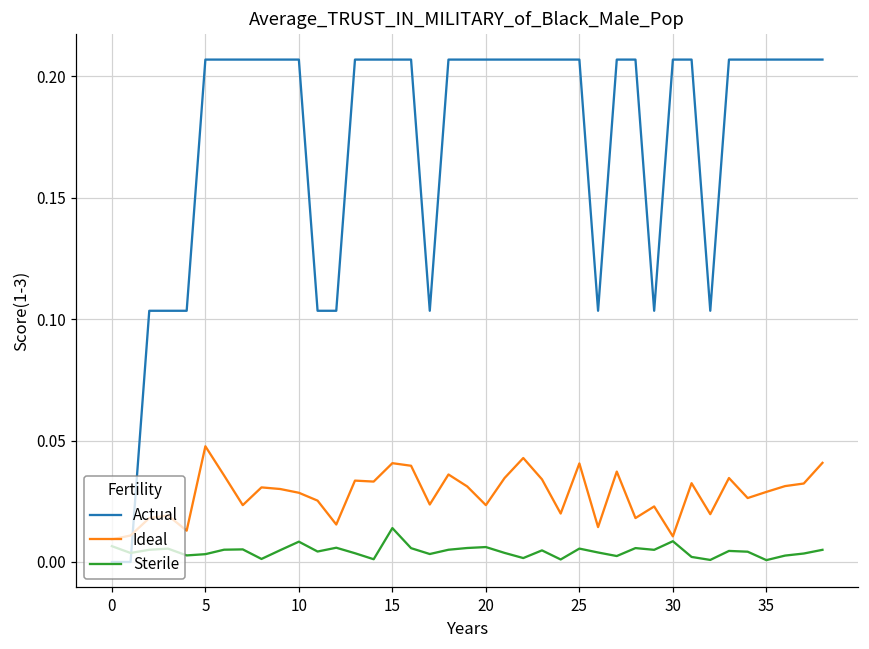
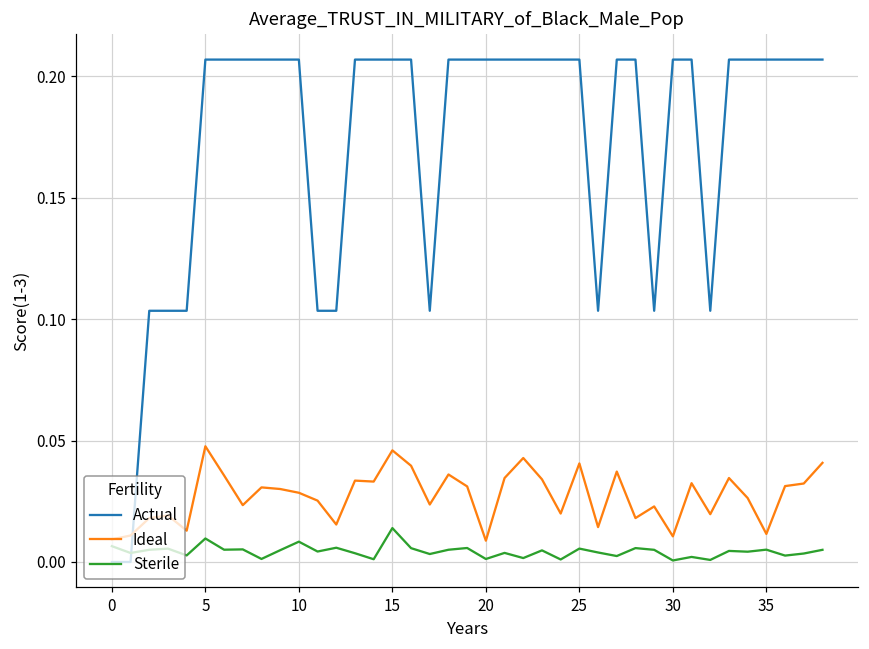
Sterile, 5: 0.003 -> 0.010
Ideal, 15: 0.041 -> 0.046
Ideal, 20: 0.023 -> 0.009
Sterile, 20: 0.006 -> 0.001
Sterile, 30: 0.009 -> 0.001
Ideal, 35: 0.029 -> 0.012
Sterile, 35: 0.001 -> 0.005
